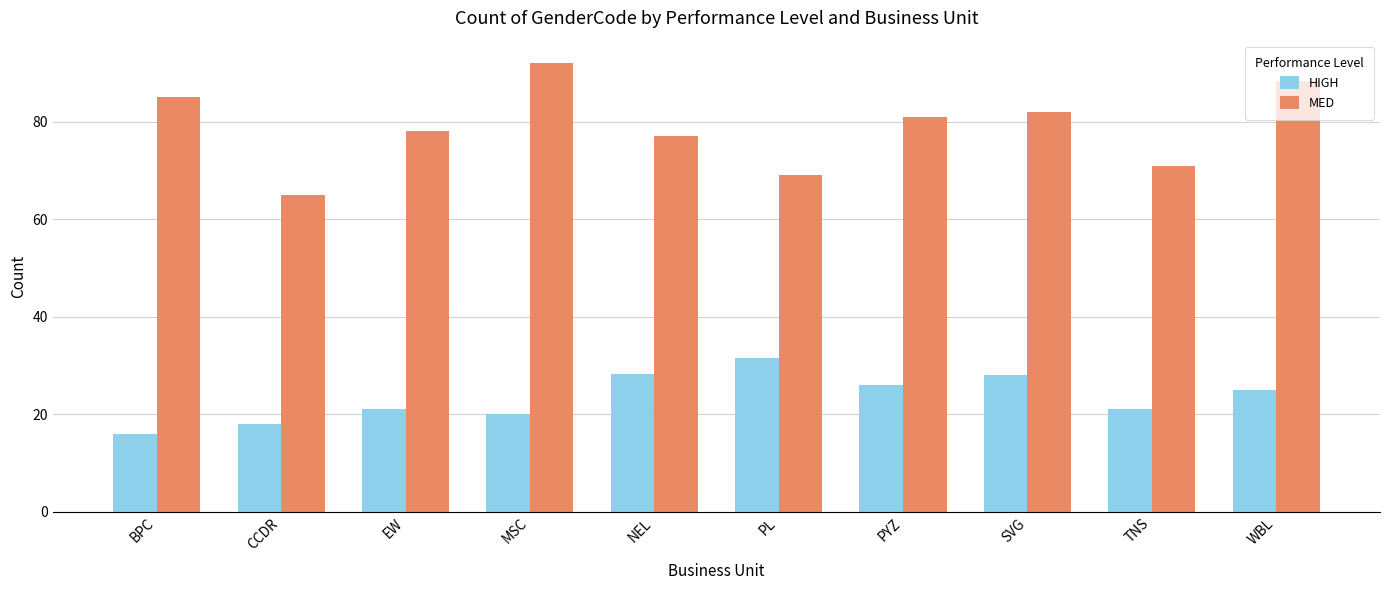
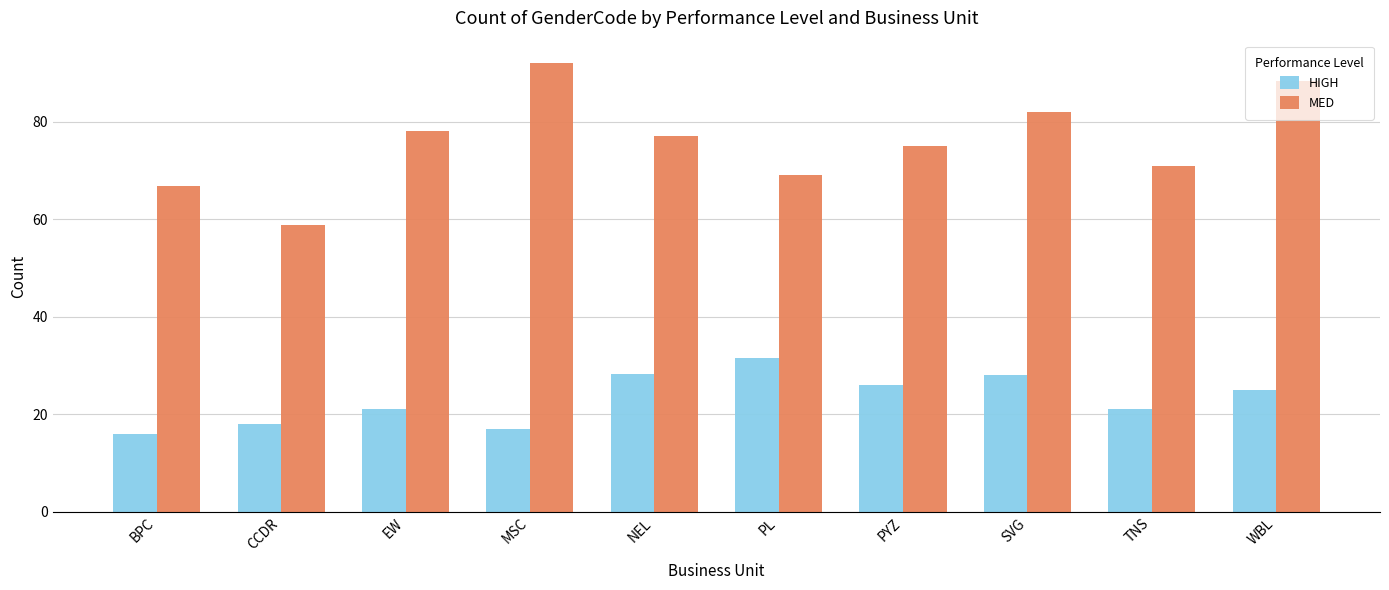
MED, BPC: 85 -> 67
MED, CCDR: 65 -> 59
HIGH, MSC: 20 -> 17
MED, PYZ: 81 -> 75
